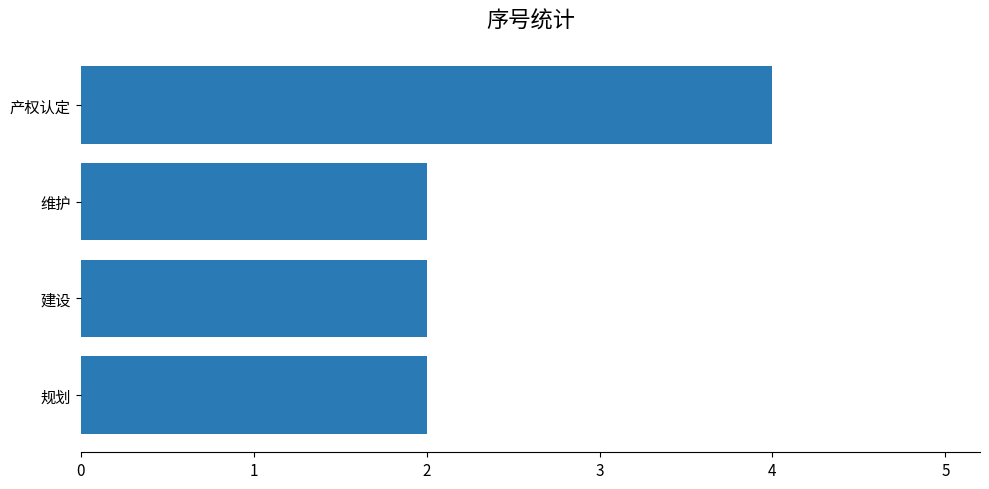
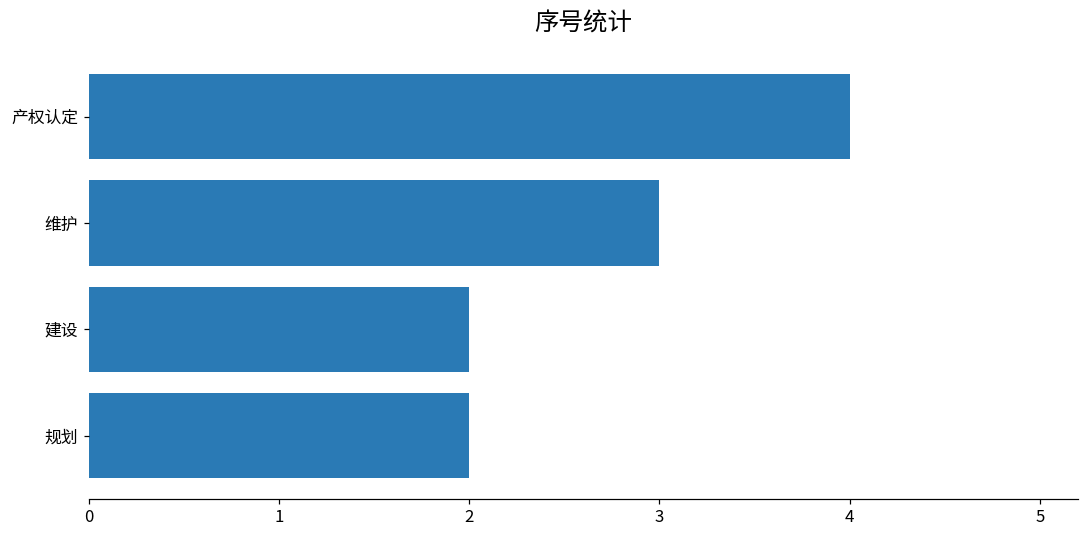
维护: 2 -> 3
